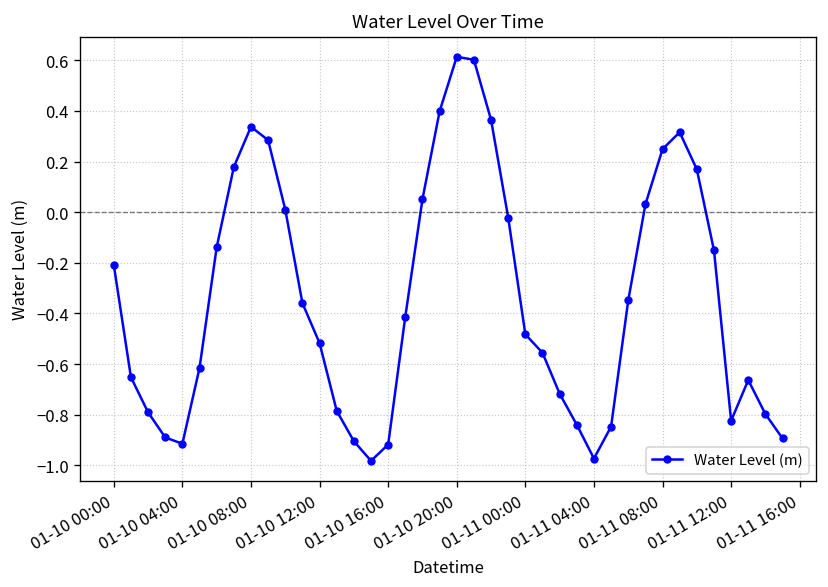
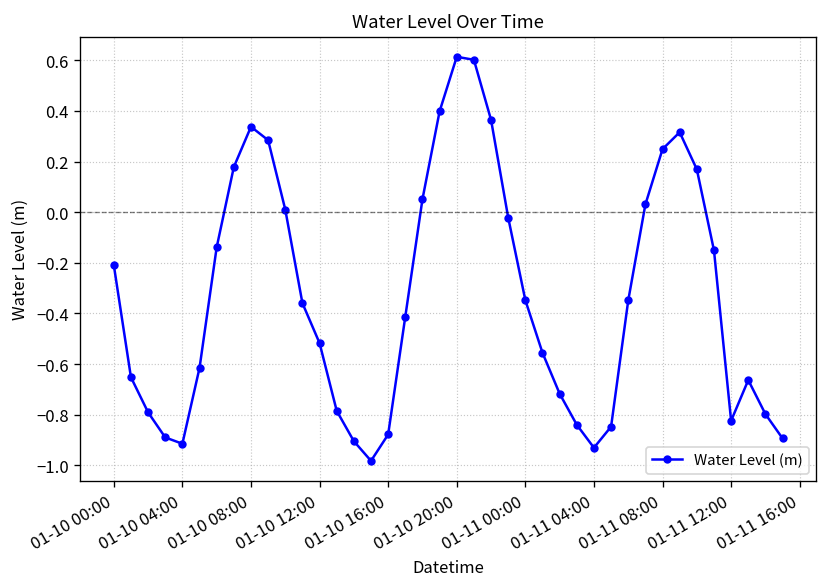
01-10 16:00: -0.92 -> -0.88
01-11 00:00: -0.48 -> -0.35
01-11 04:00: -0.97 -> -0.93
